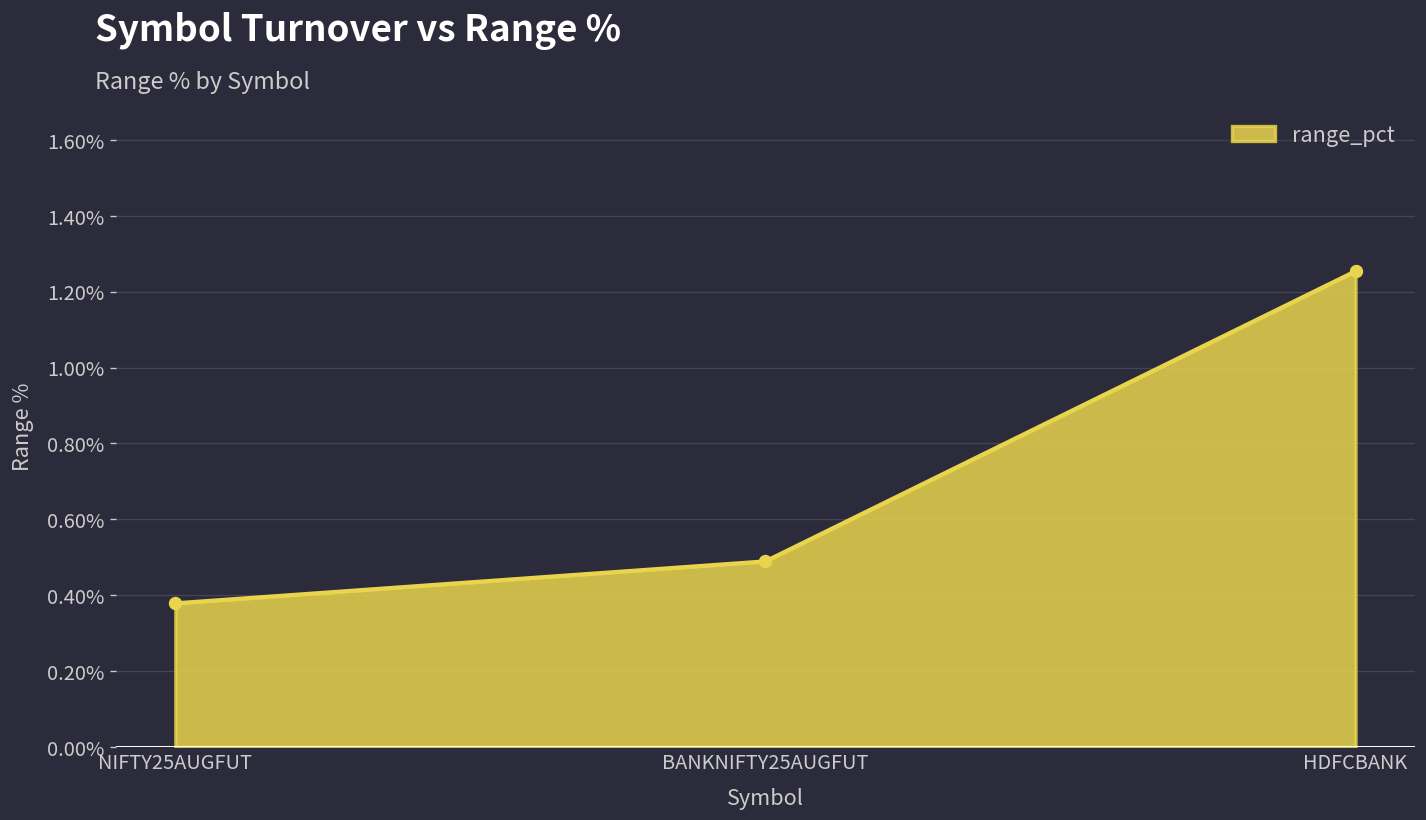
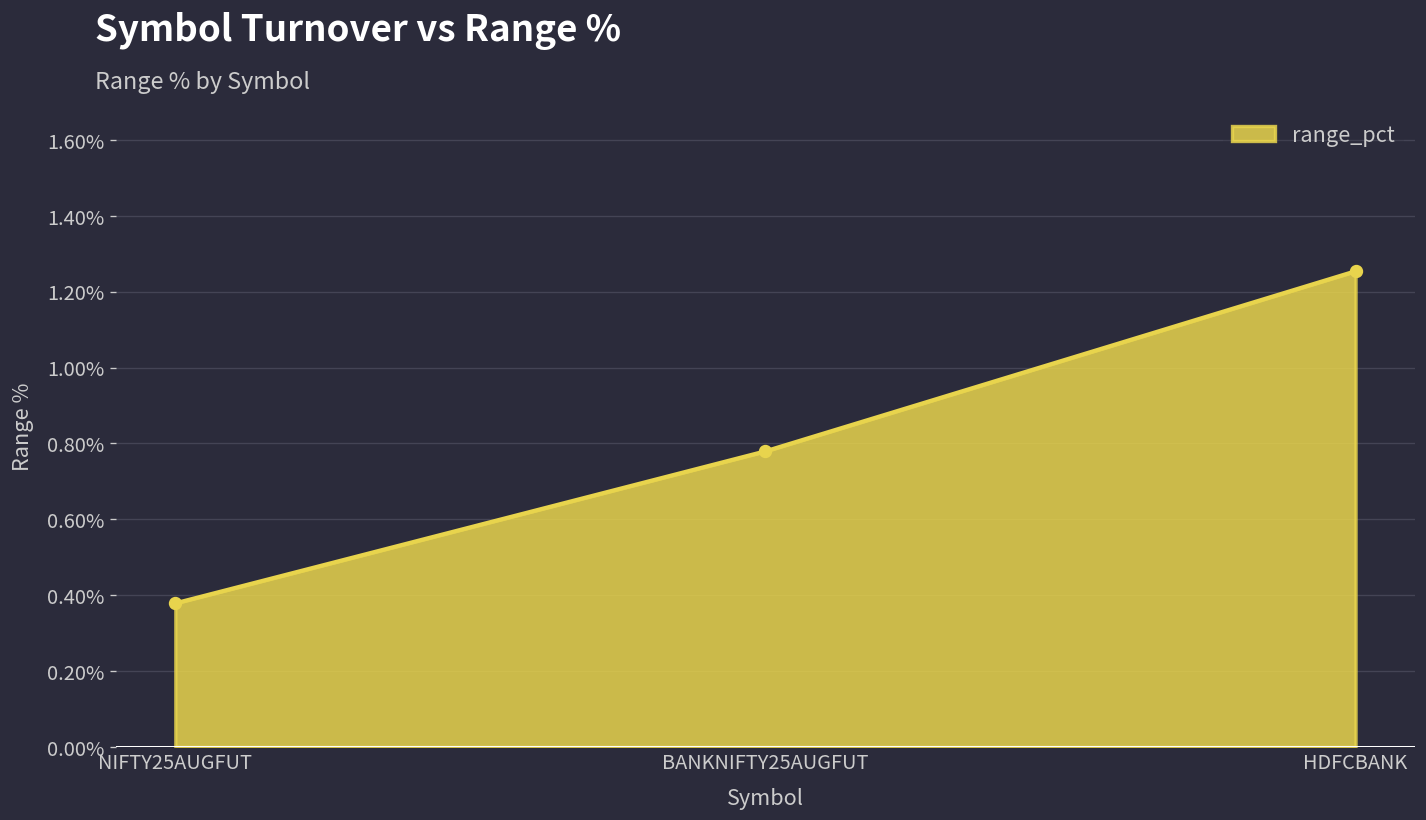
BANKNIFTY25AUGFUT: 0.49% -> 0.78%
